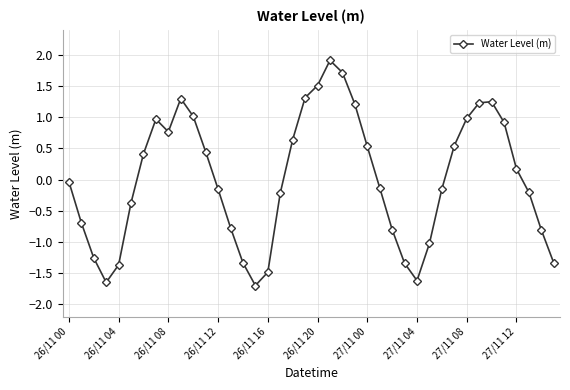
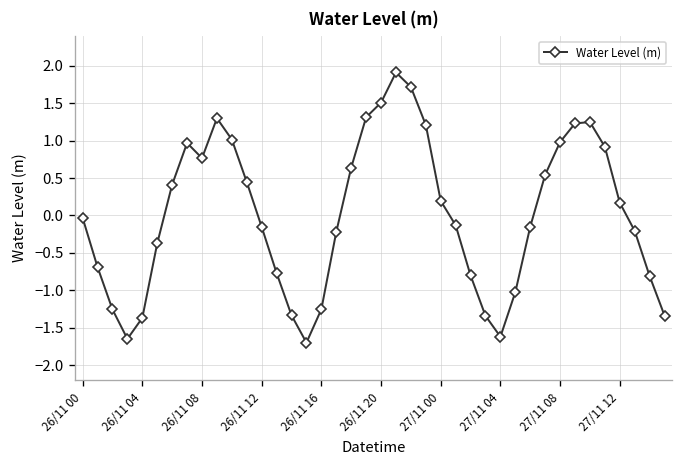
26/11 16: -1.5 -> -1.3
27/11 00: 0.5 -> 0.2
